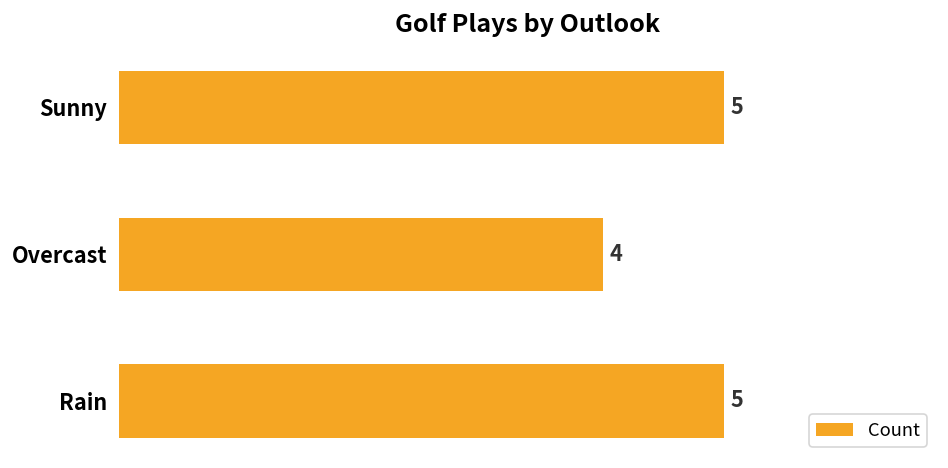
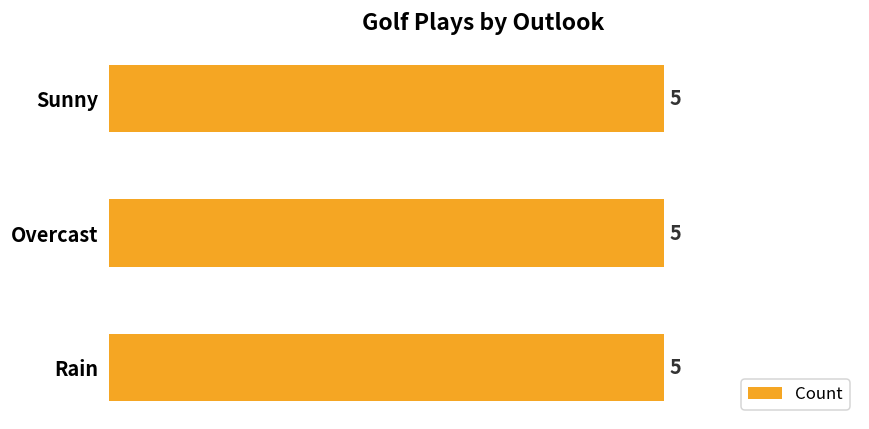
Overcast: 4 -> 5
